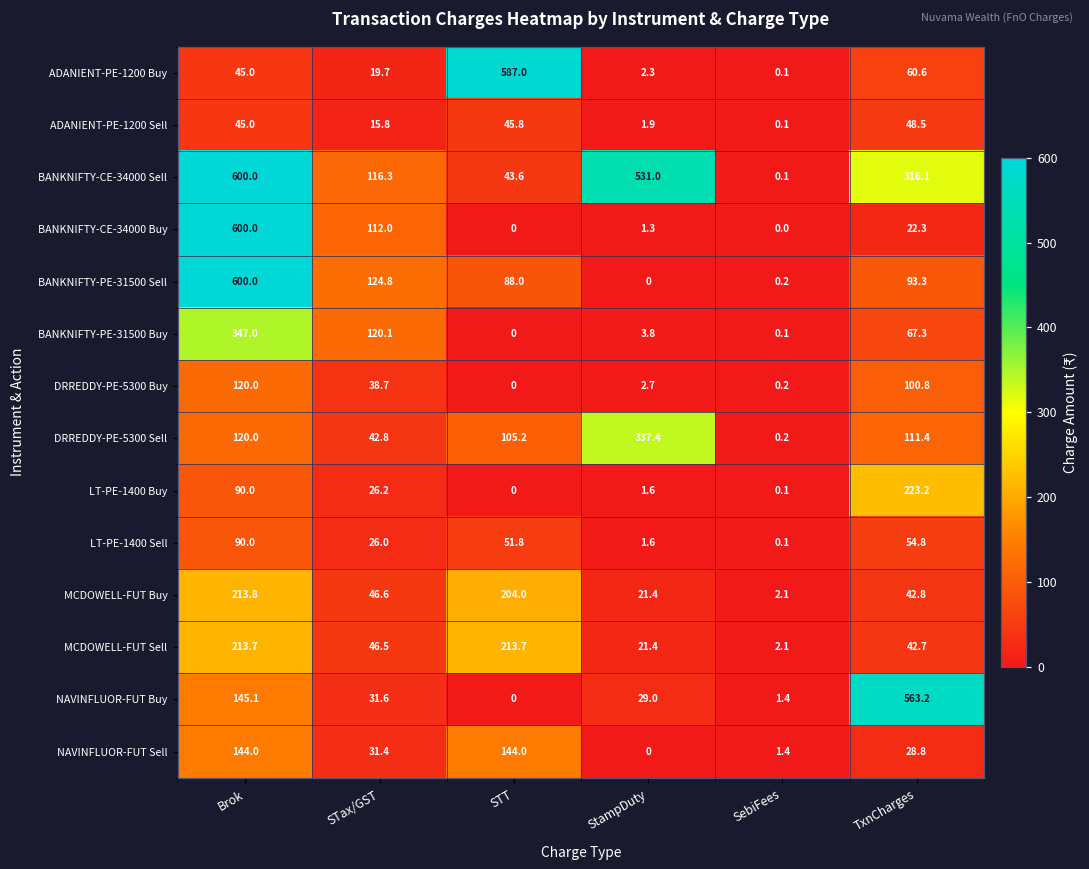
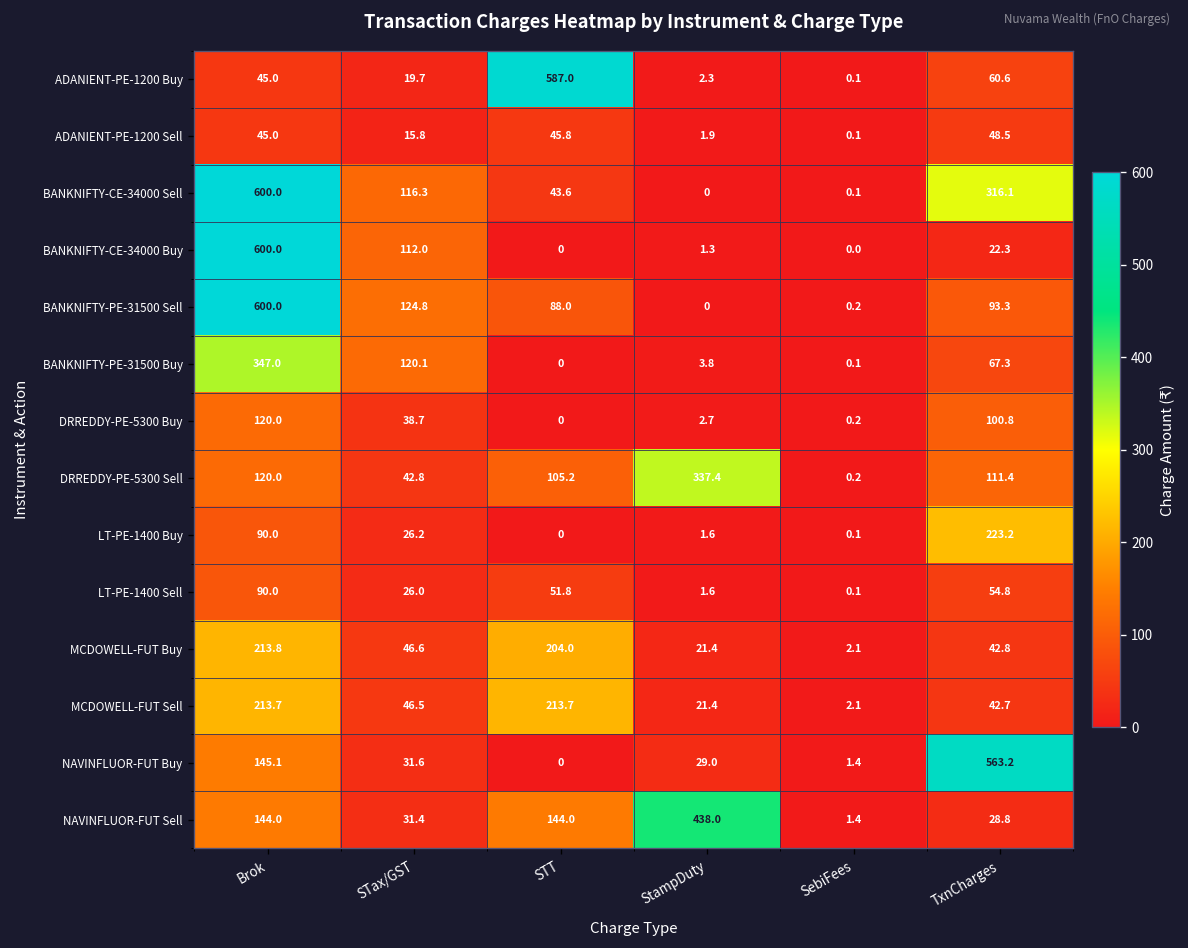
BANKNIFTY-CE-34000 Sell, StampDuty: 531.0 -> 0
NAVINFLUOR-FUT Sell, StampDuty: 0 -> 438.0
